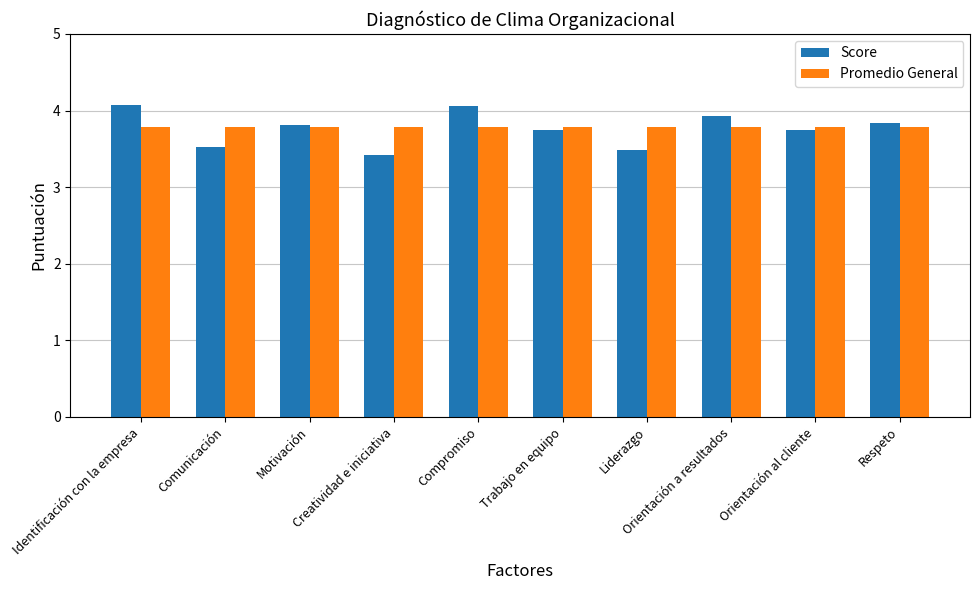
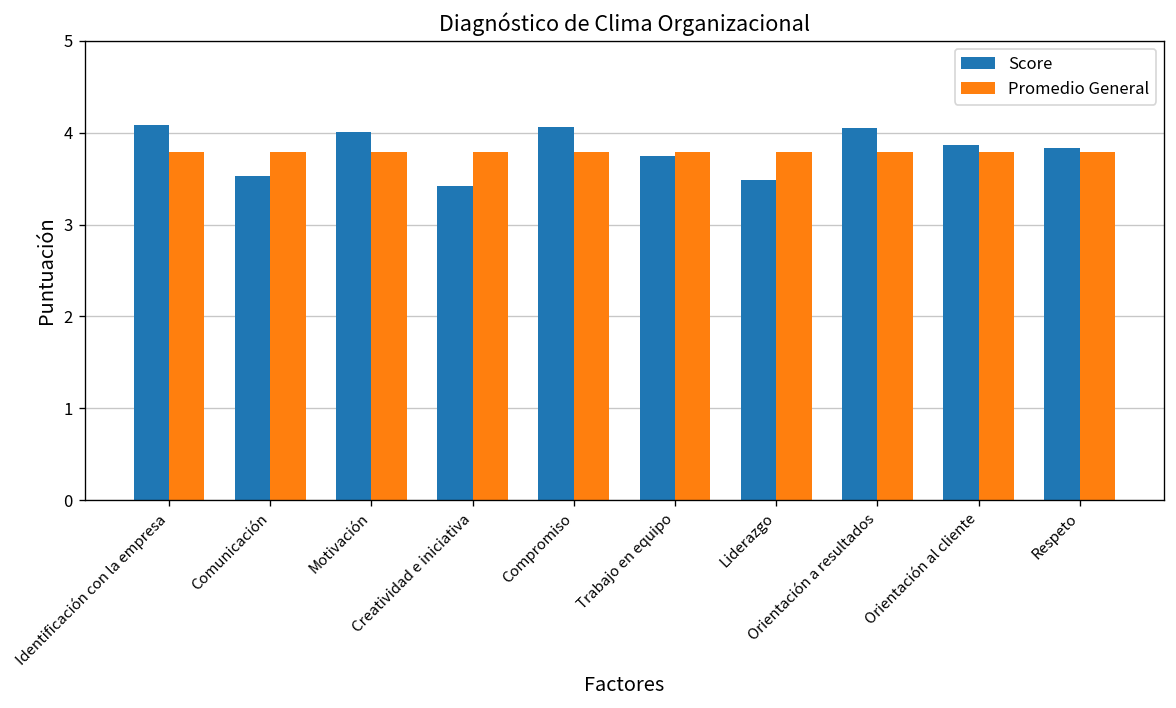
Score, Motivación: 3.8 -> 4.0
Score, Orientación a resultados: 3.9 -> 4.0
Score, Orientación al cliente: 3.8 -> 3.9
